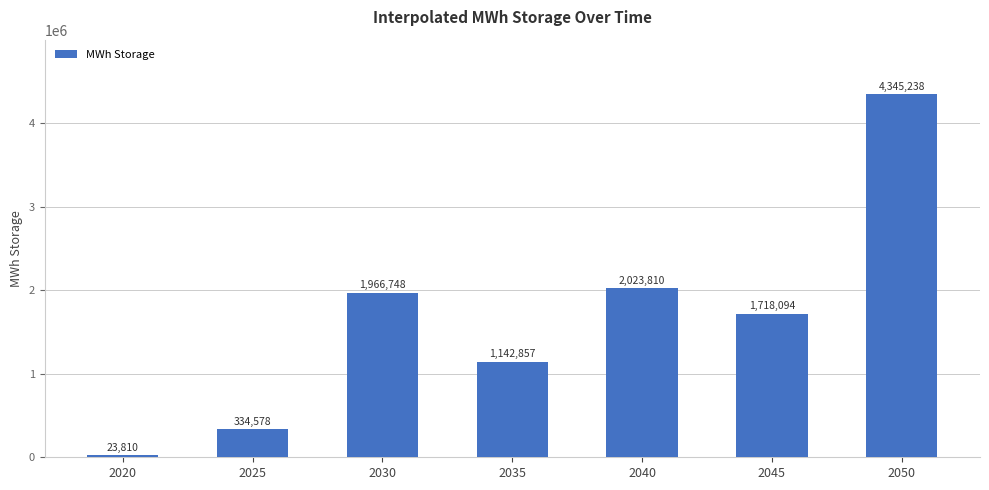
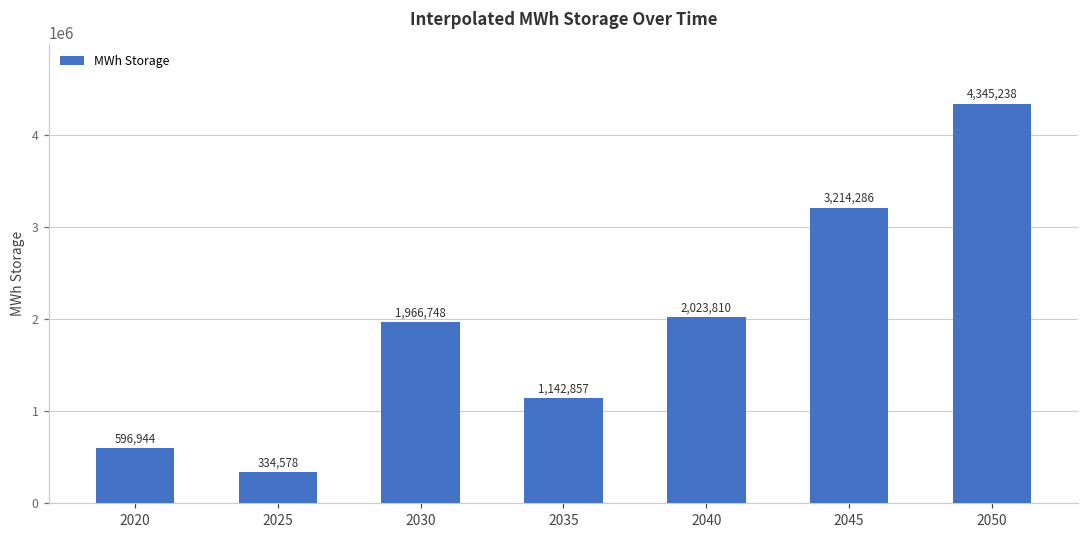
2020: 23,810 -> 596,944
2045: 1,718,094 -> 3,214,286
